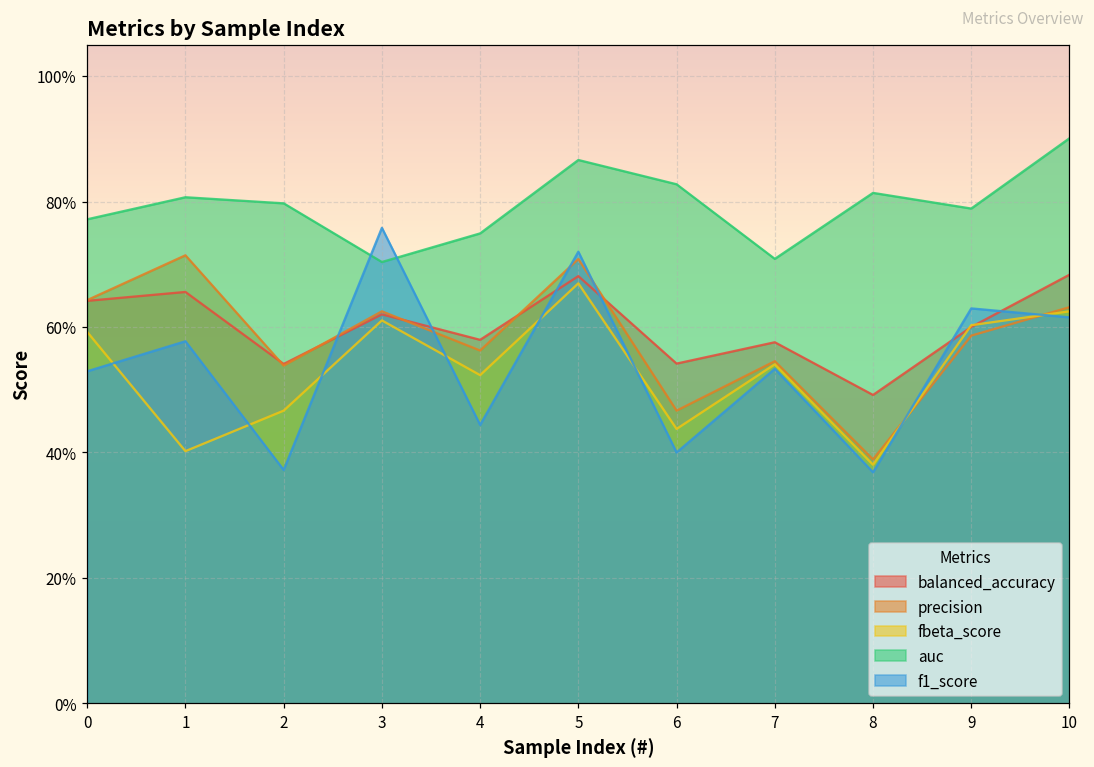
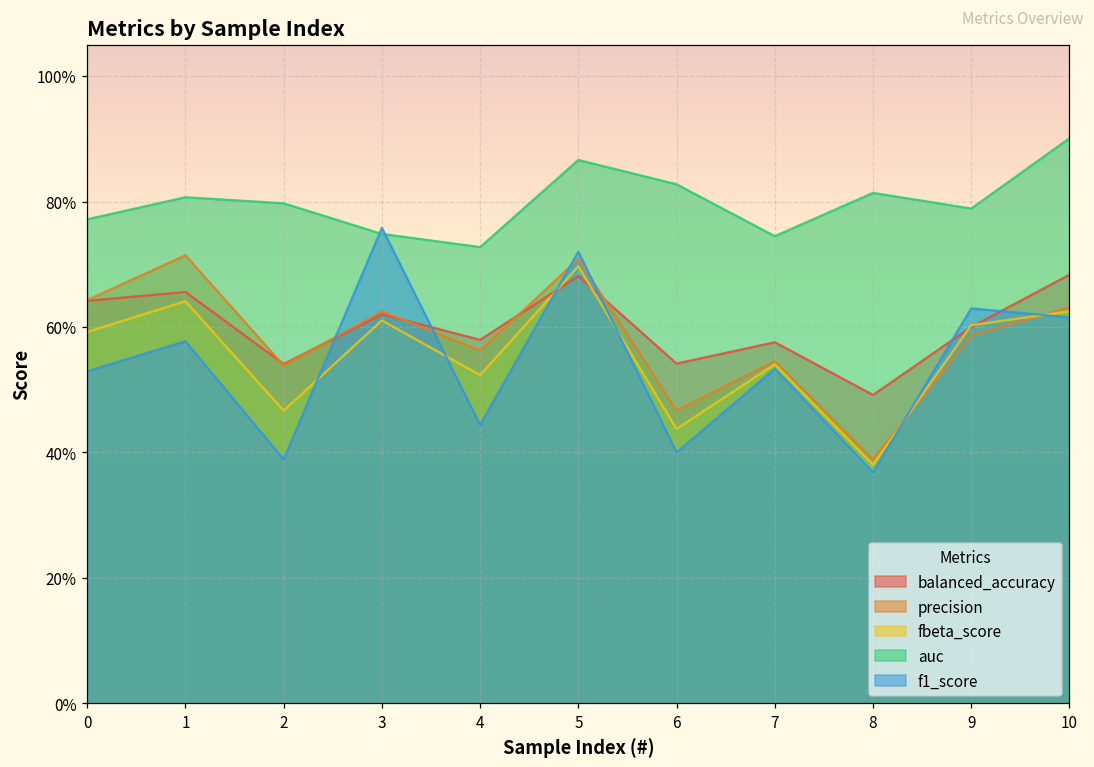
fbeta_score, 1: 40% -> 64%
f1_score, 2: 37% -> 39%
auc, 3: 70% -> 75%
auc, 4: 75% -> 73%
fbeta_score, 5: 67% -> 70%
auc, 7: 71% -> 74%
